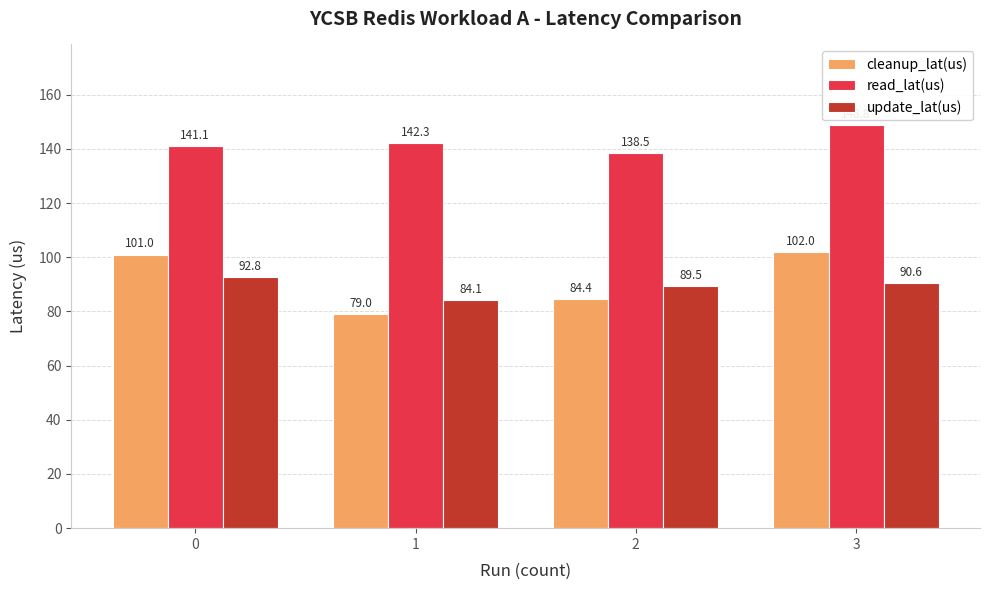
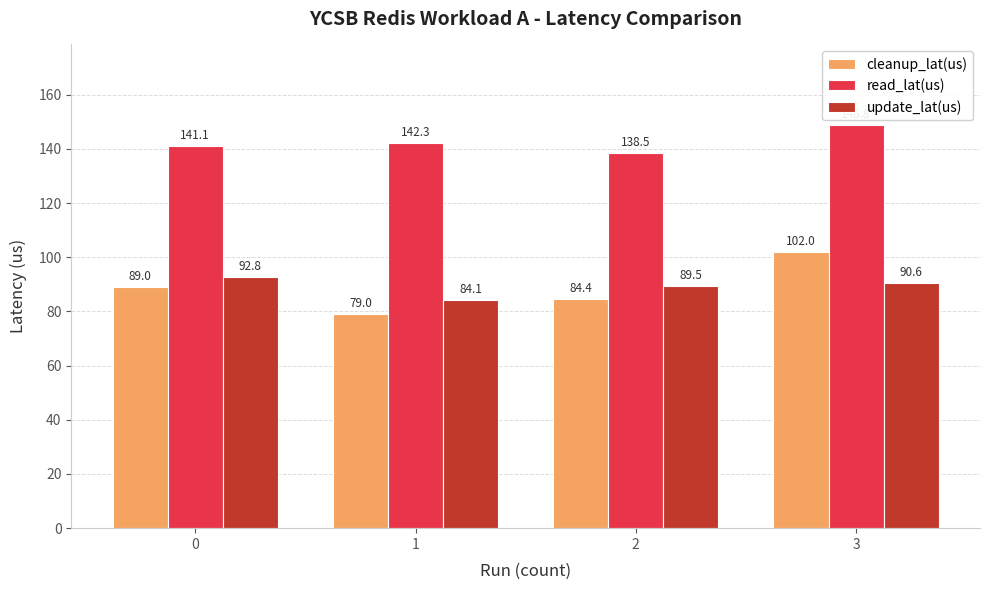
cleanup_lat(us), 0: 101.0 -> 89.0
